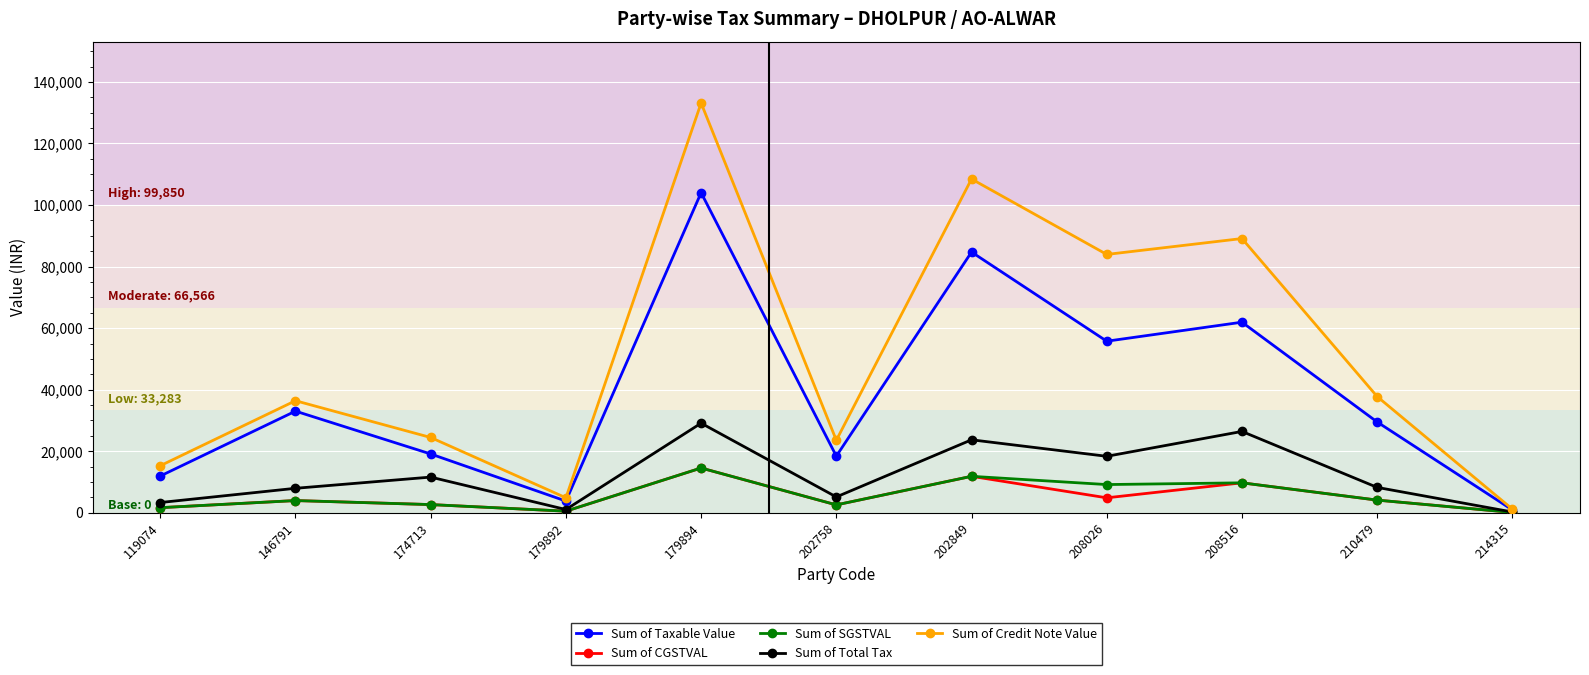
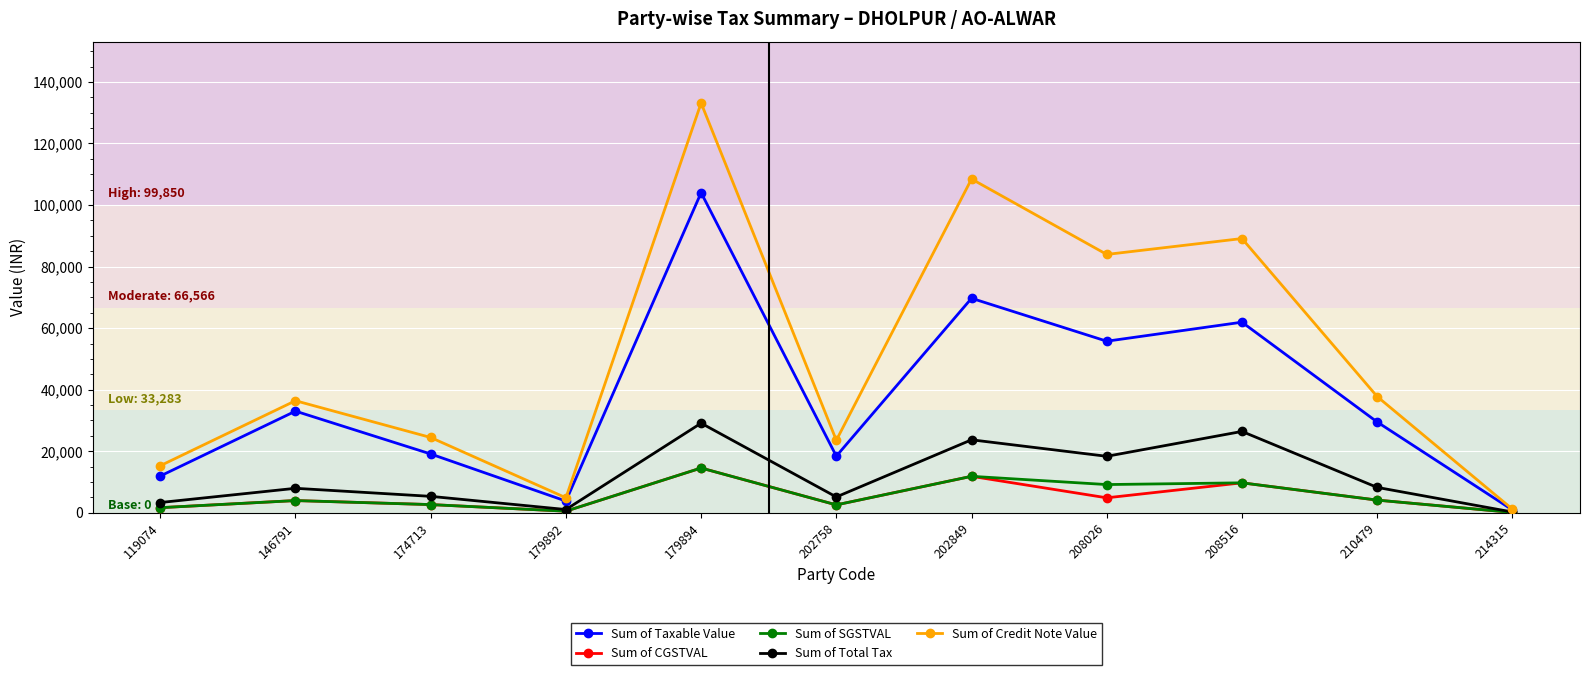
Sum of Total Tax, 174713: 12,000 -> 5,000
Sum of Taxable Value, 202849: 85,000 -> 70,000
